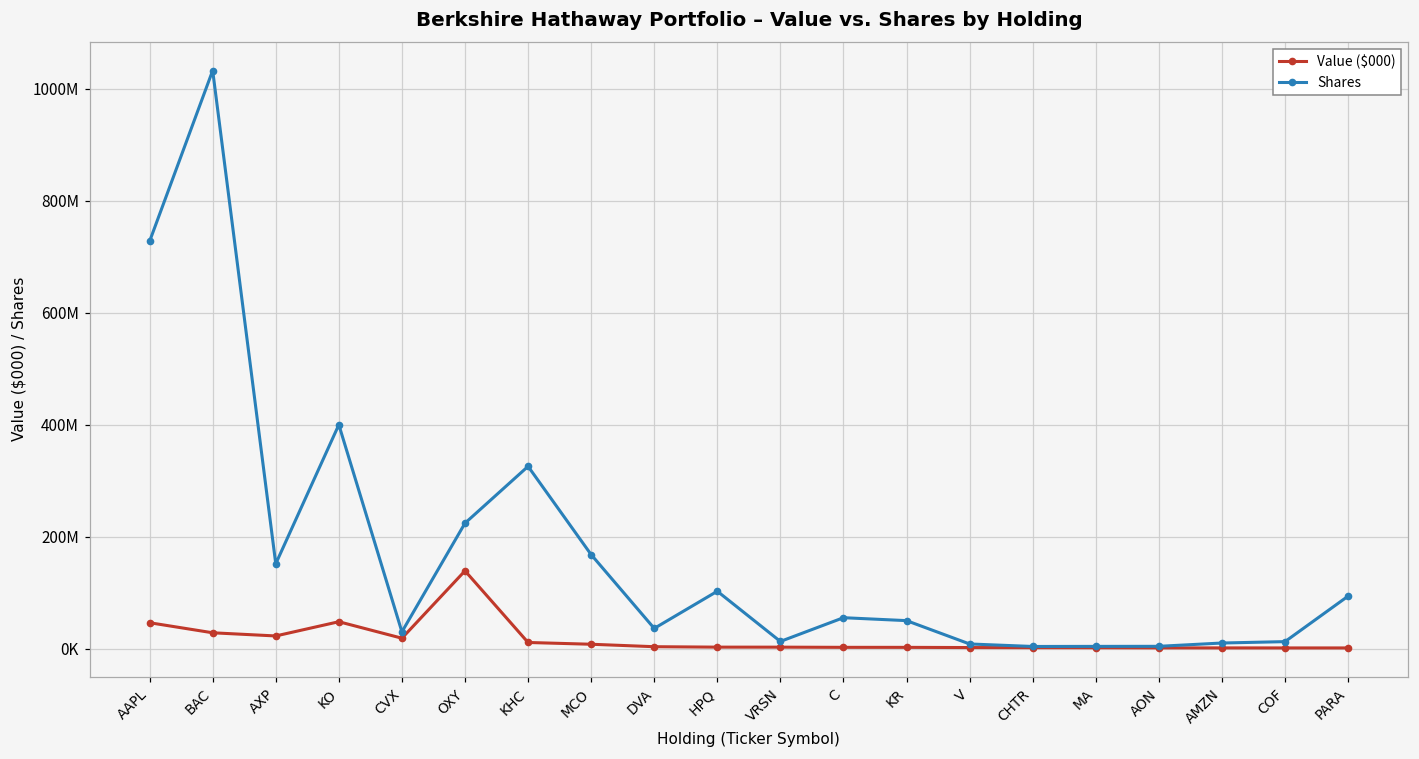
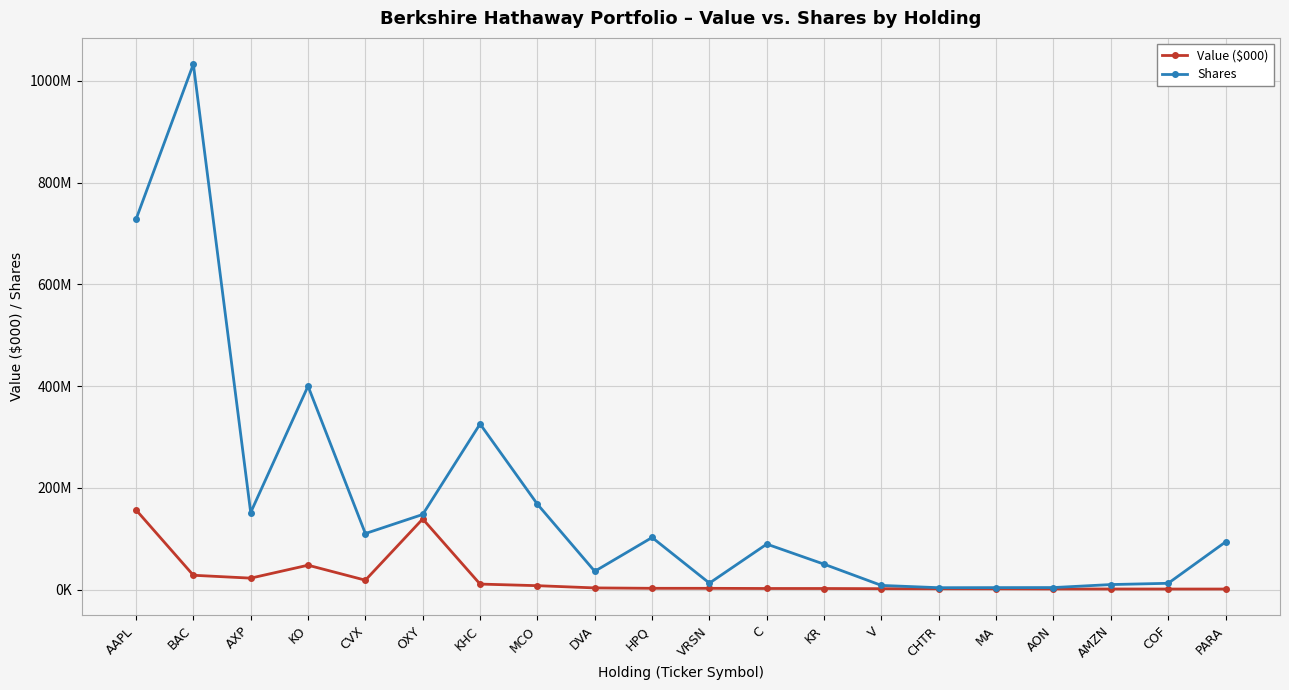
Value ($000), AAPL: 50000000 -> 160000000
Shares, CVX: 30000000 -> 110000000
Shares, OXY: 220000000 -> 150000000
Shares, C: 60000000 -> 90000000
